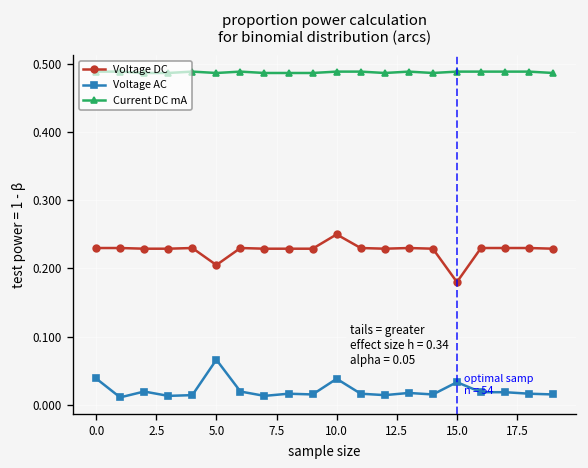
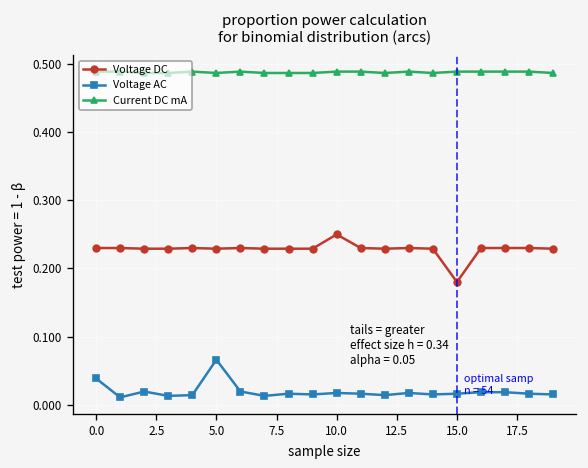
Voltage DC, 5.0: 0.21 -> 0.23
Voltage AC, 10.0: 0.04 -> 0.02
Voltage AC, 15.0: 0.03 -> 0.02
